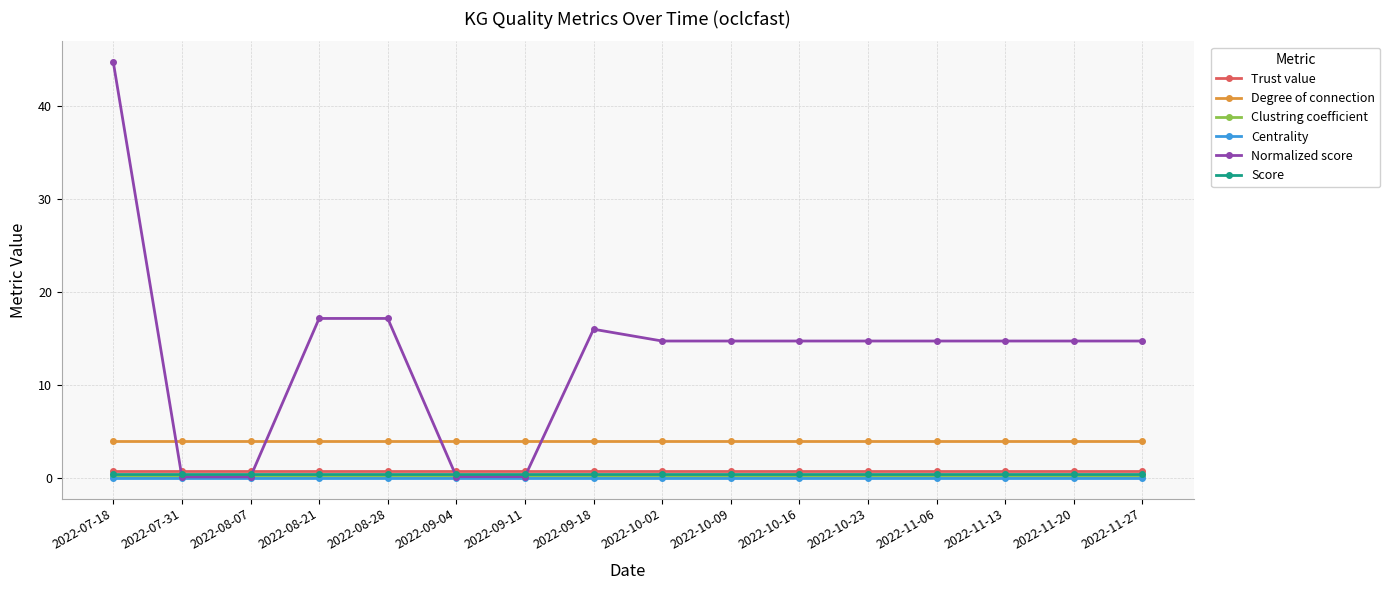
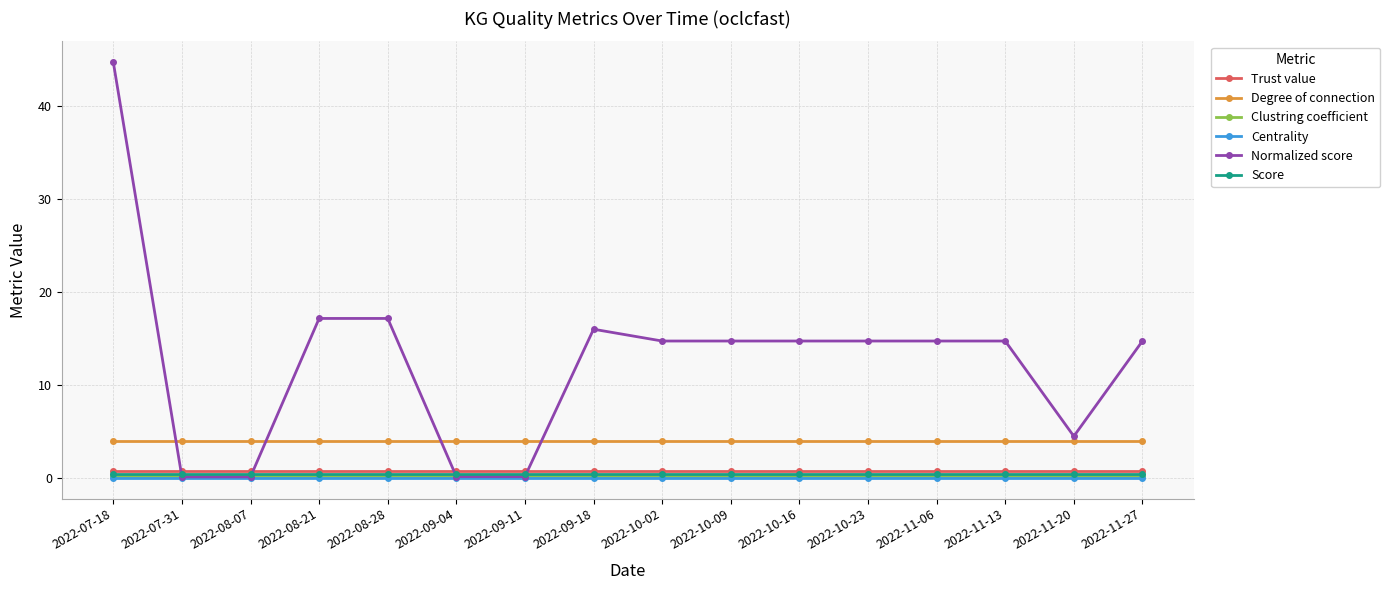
Normalized score, 2022-11-20: 15 -> 4
